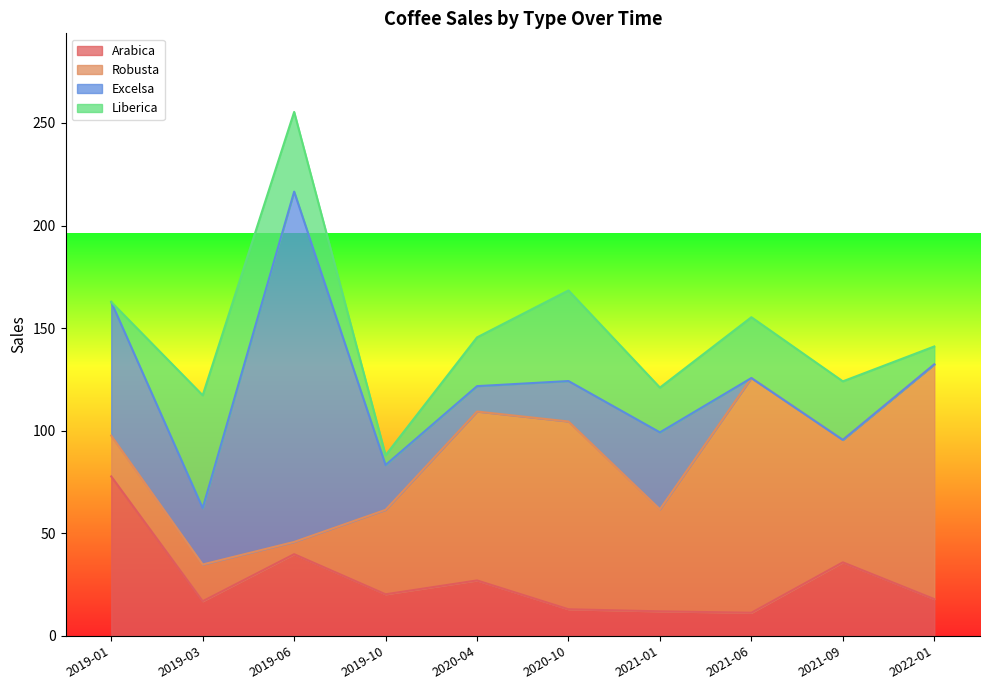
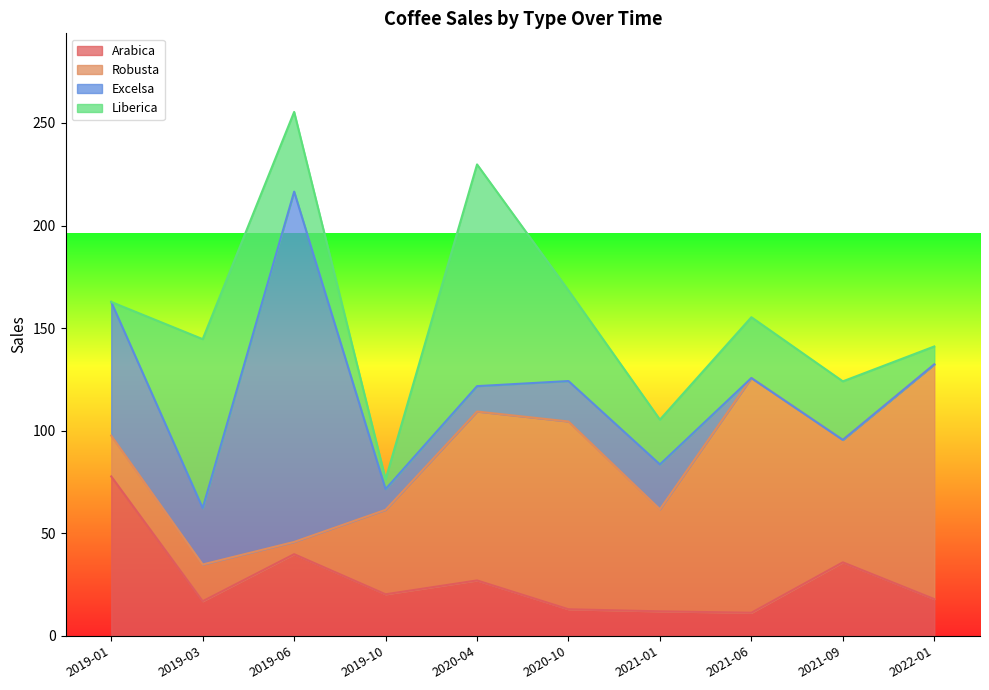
Liberica, 2019-03: 55 -> 82
Excelsa, 2019-10: 22 -> 10
Liberica, 2020-04: 24 -> 108
Excelsa, 2021-01: 37 -> 22
